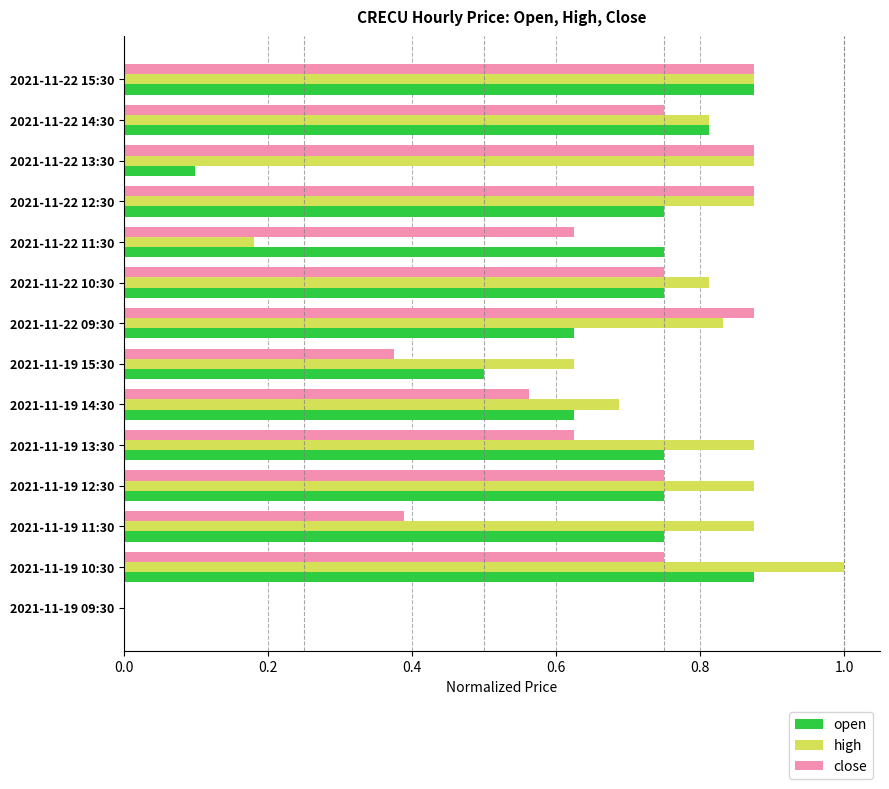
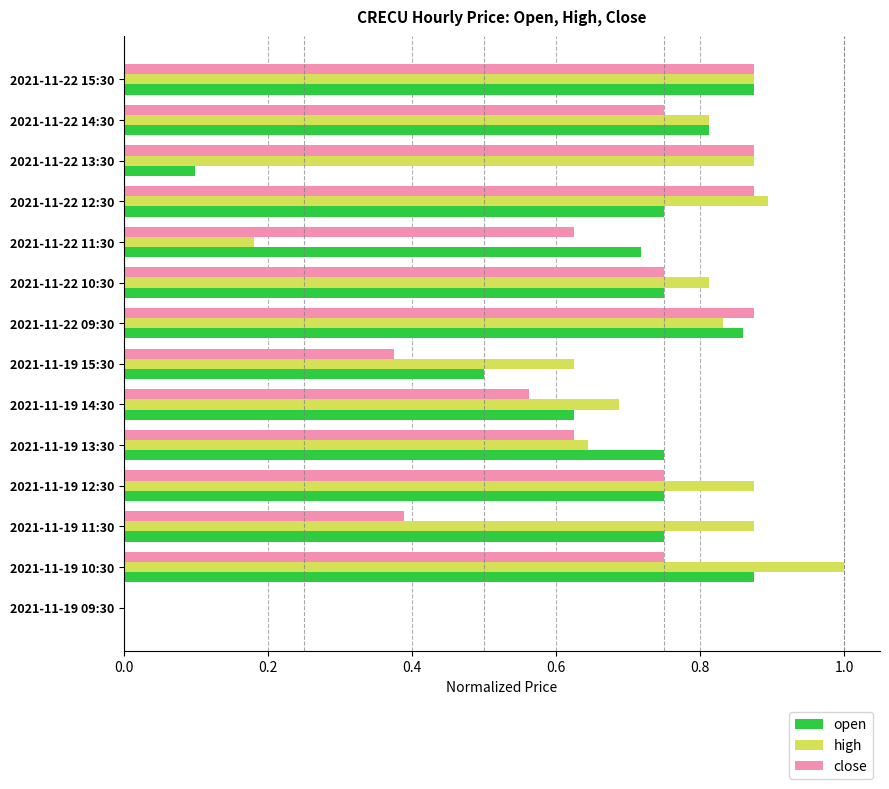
high, 2021-11-22 12:30: 0.87 -> 0.90
open, 2021-11-22 11:30: 0.75 -> 0.72
open, 2021-11-22 09:30: 0.63 -> 0.86
high, 2021-11-19 13:30: 0.87 -> 0.64
